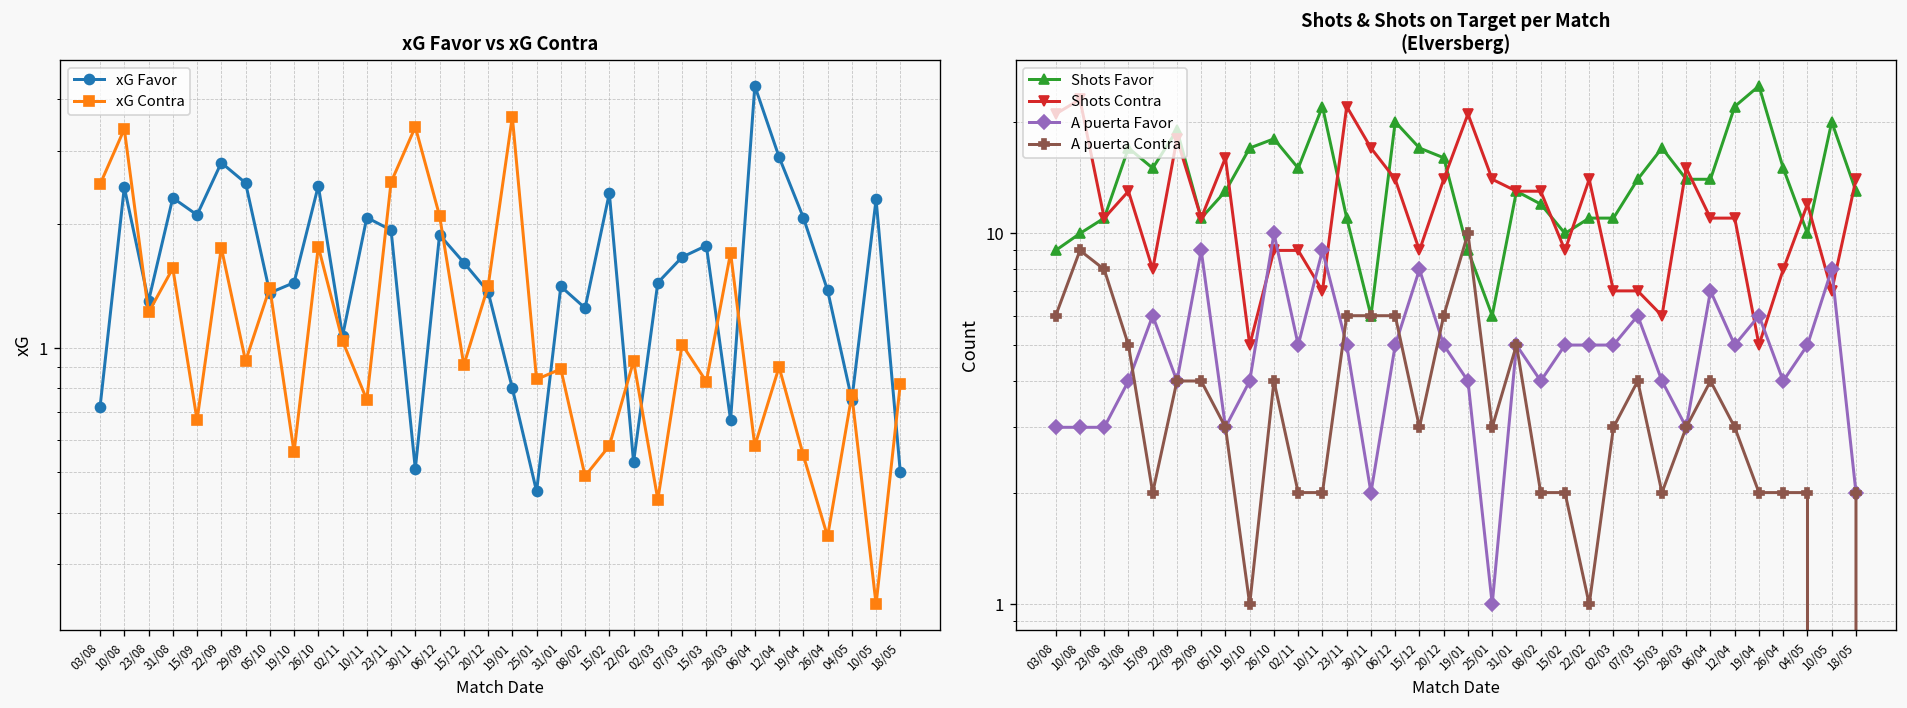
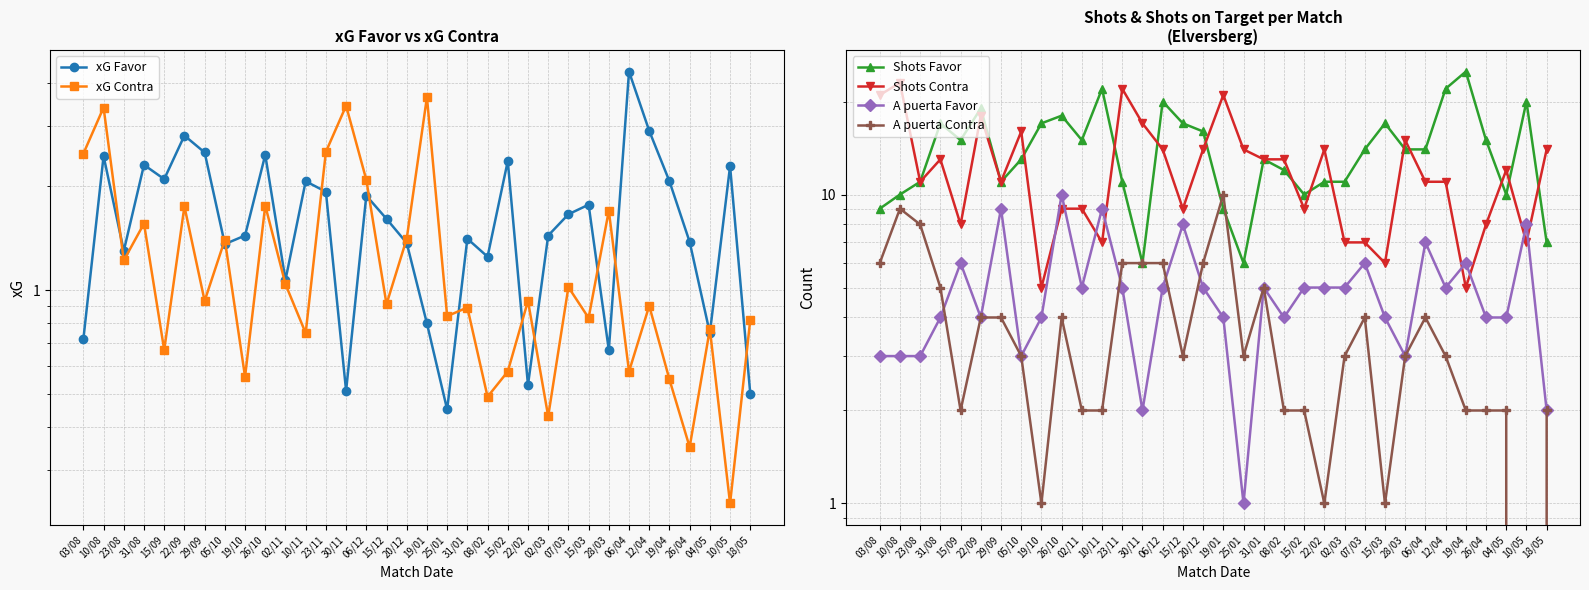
Shots & Shots on Target per Match (Elversberg), A puerta Contra, 15/03: 2 -> 1
Shots & Shots on Target per Match (Elversberg), A puerta Favor, 04/05: 5 -> 4
Shots & Shots on Target per Match (Elversberg), Shots Favor, 18/05: 13 -> 7
